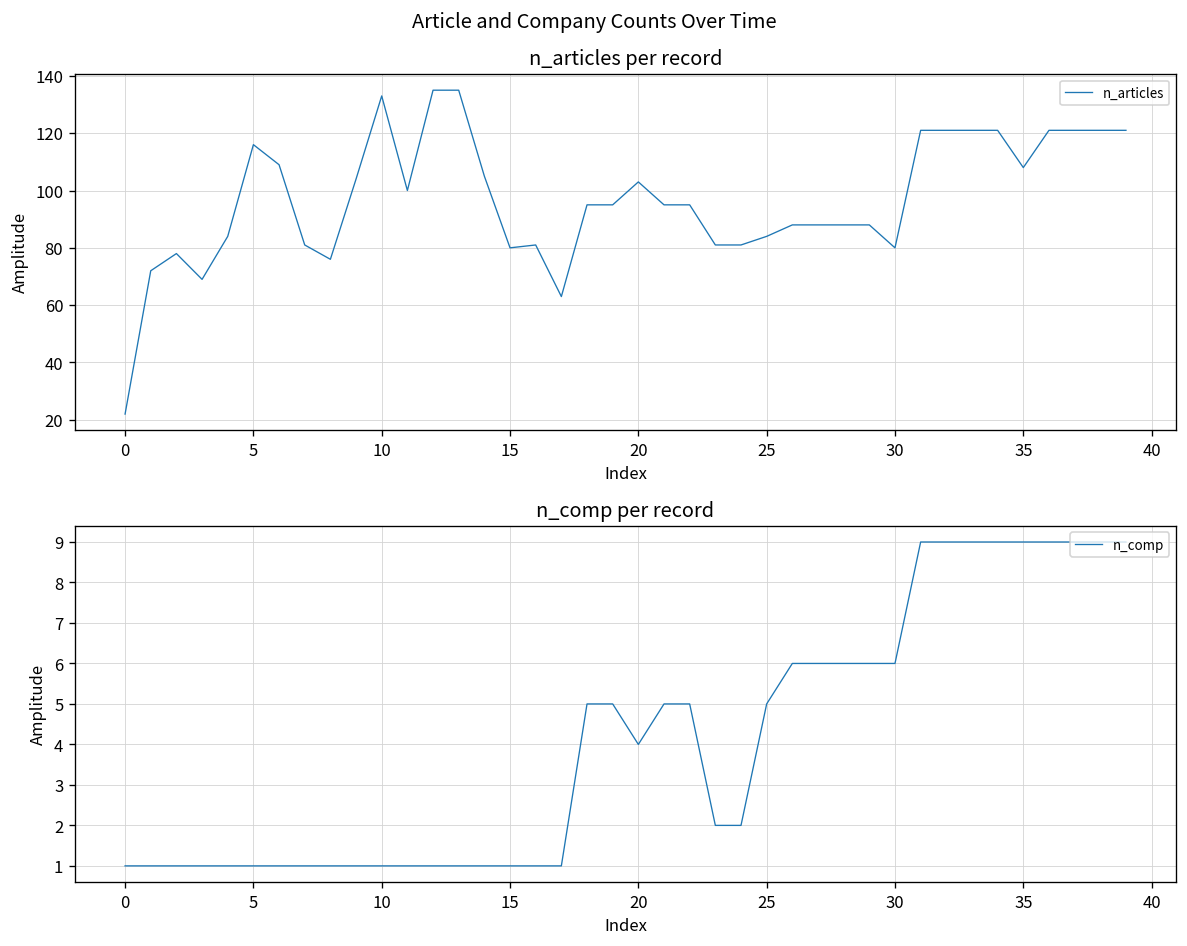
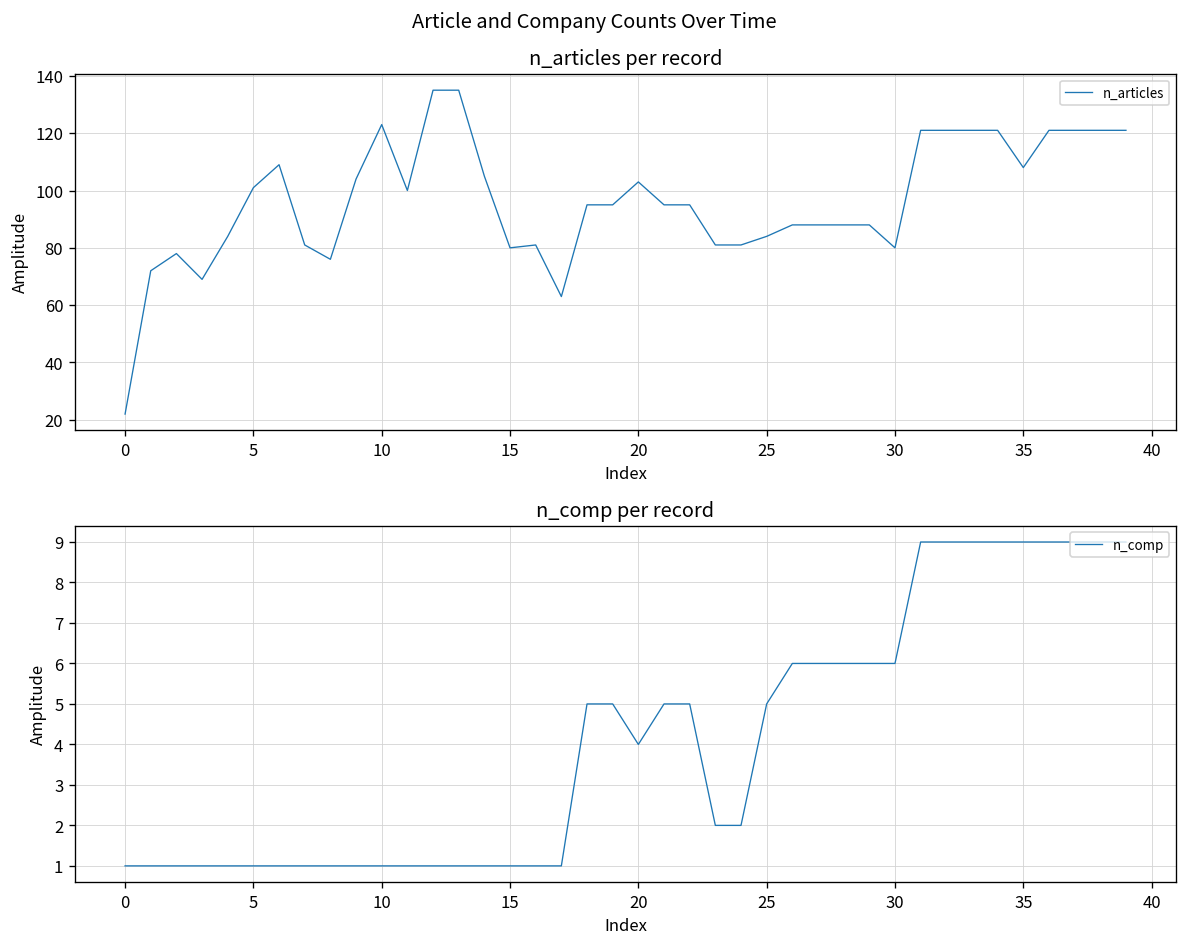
n_articles per record, 5: 116 -> 101
n_articles per record, 10: 133 -> 123
